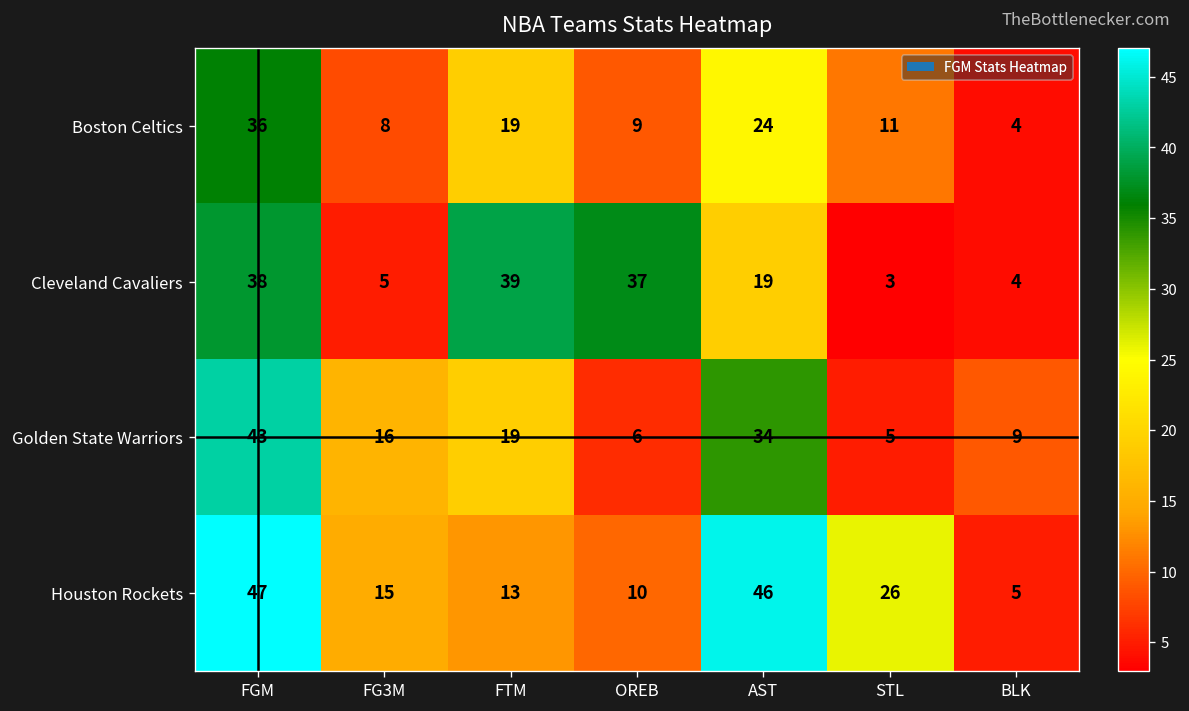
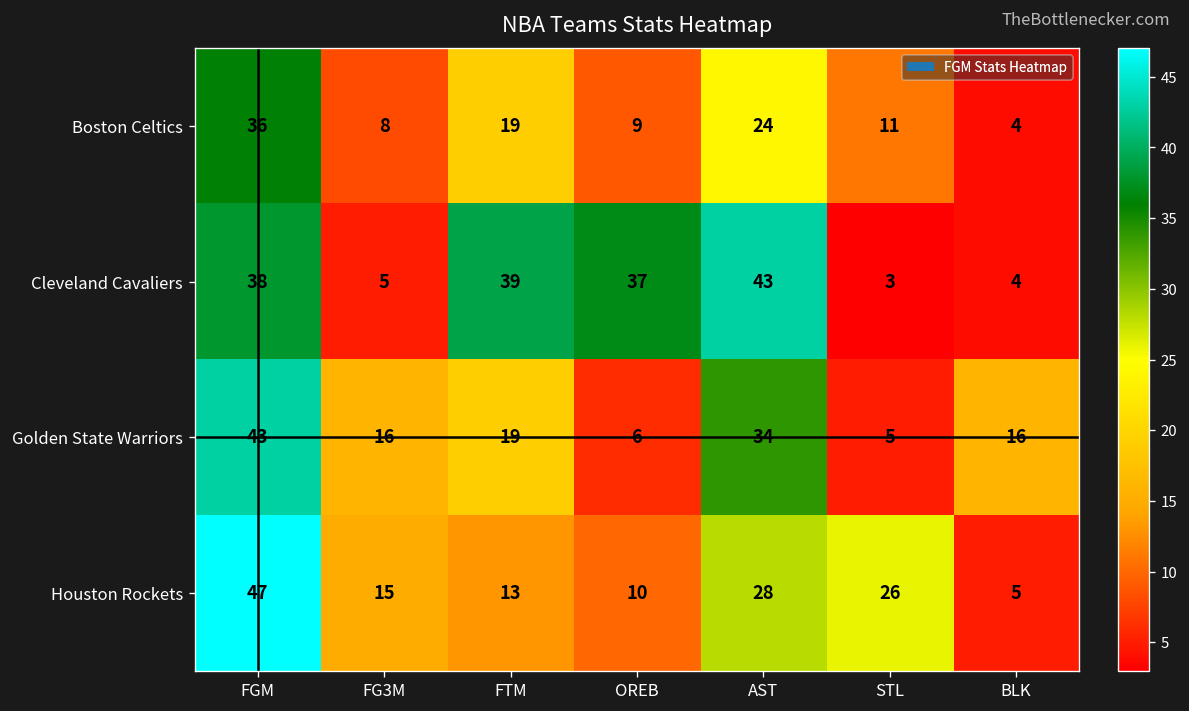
Cleveland Cavaliers, AST: 19 -> 43
Golden State Warriors, BLK: 9 -> 16
Houston Rockets, AST: 46 -> 28
